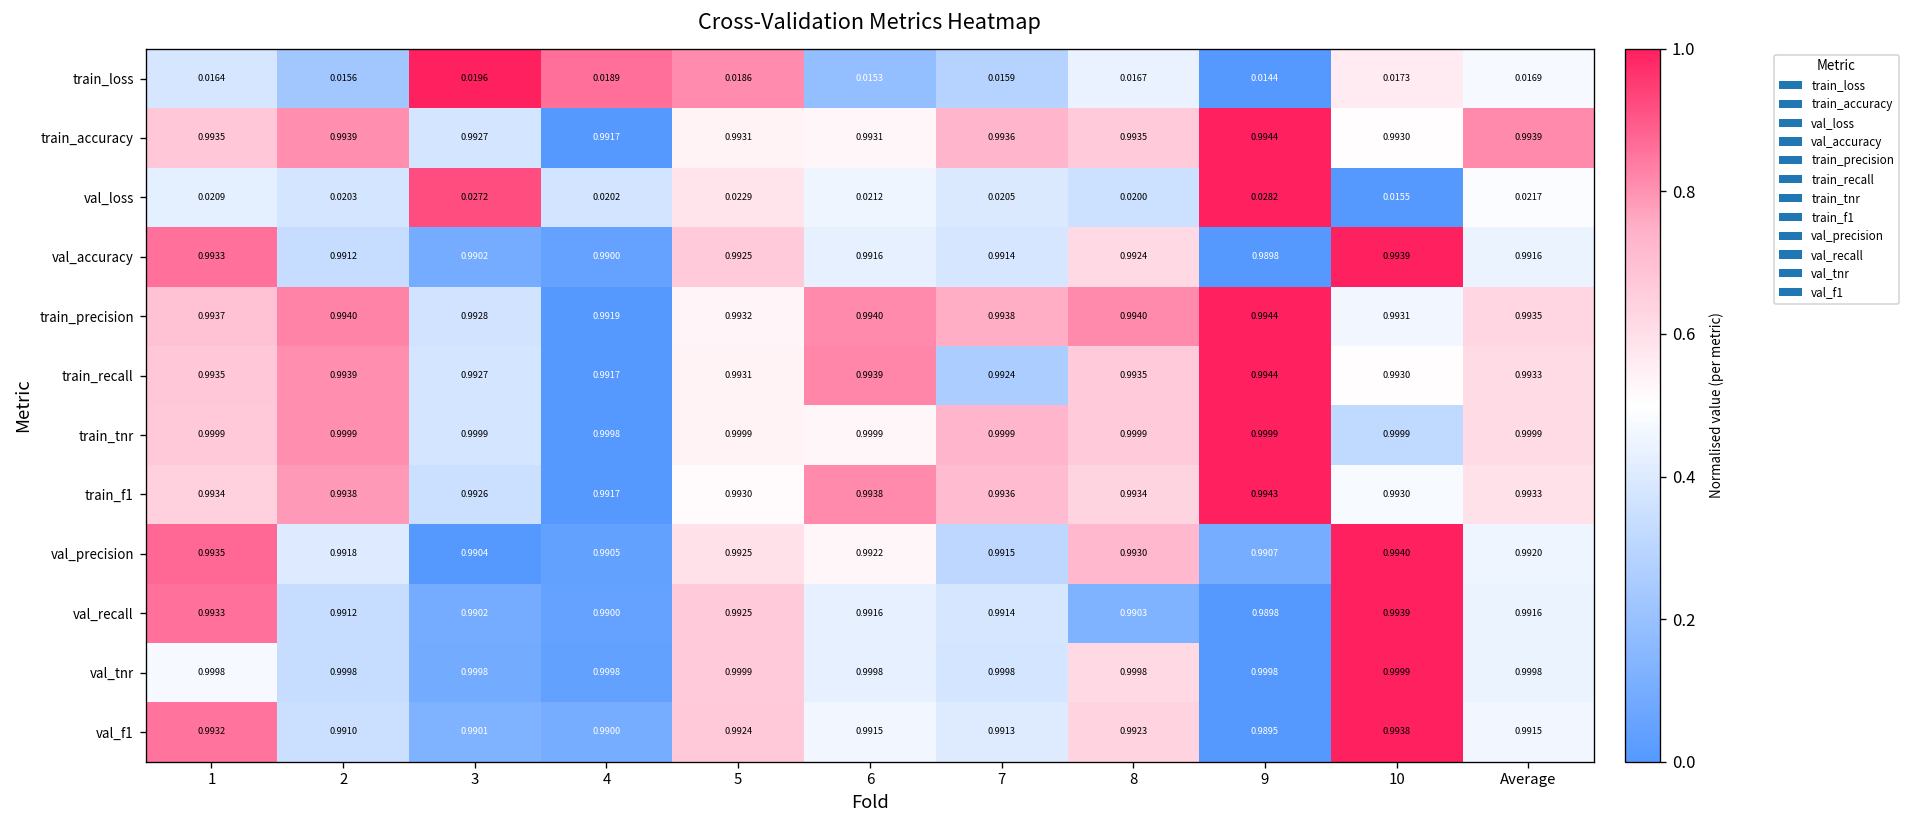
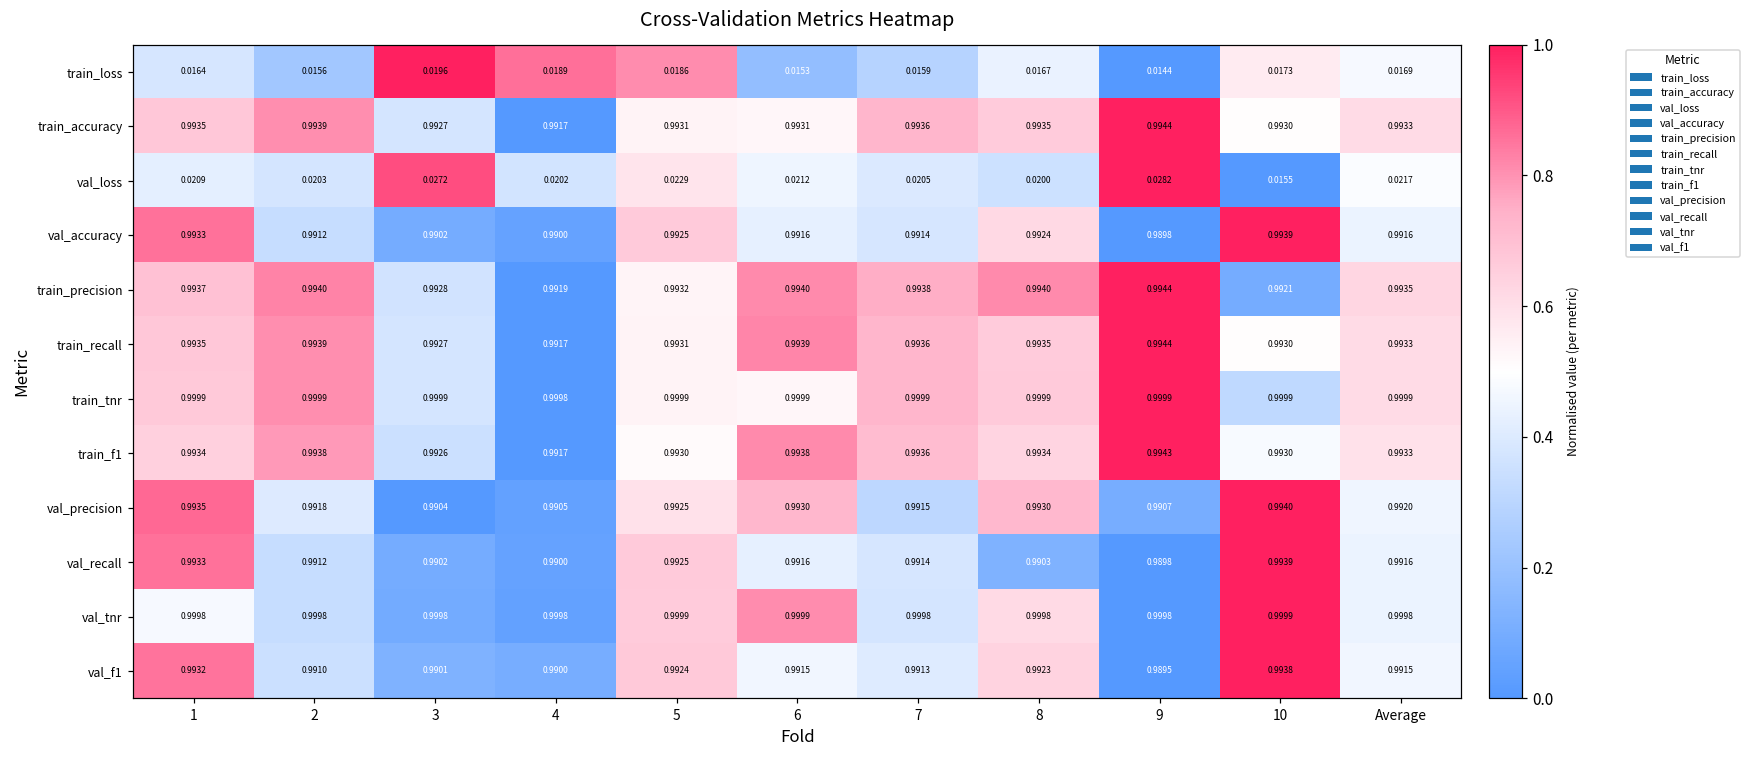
train_accuracy, Average: 0.9939 -> 0.9933
train_precision, 10: 0.9931 -> 0.9921
train_recall, 7: 0.9924 -> 0.9936
val_precision, 6: 0.9922 -> 0.9930
val_tnr, 6: 0.9998 -> 0.9999
